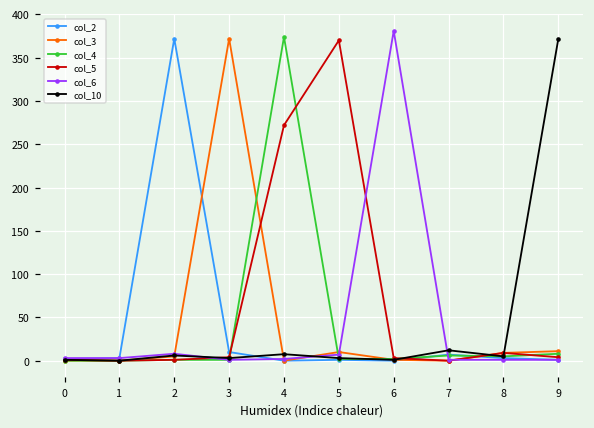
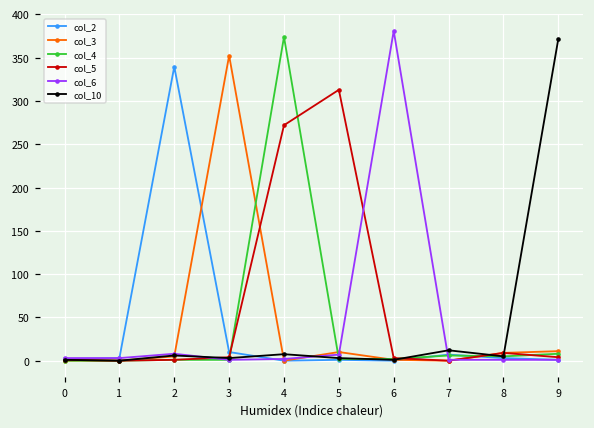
col_2, 2: 370 -> 340
col_3, 3: 370 -> 350
col_5, 5: 370 -> 310
